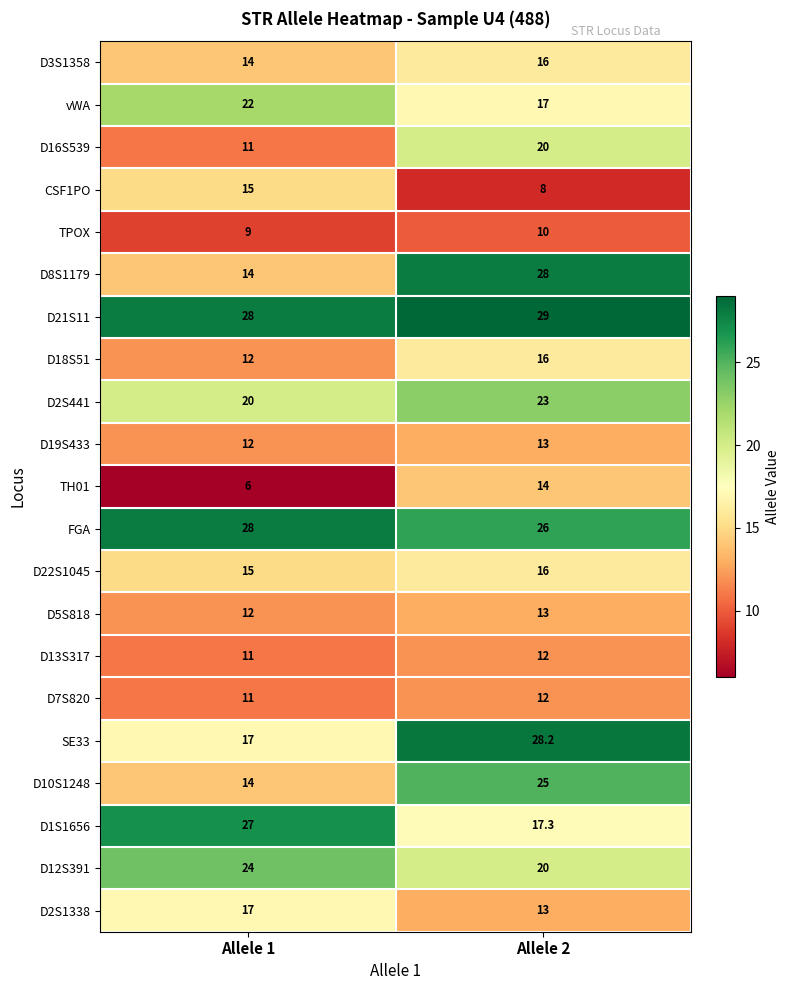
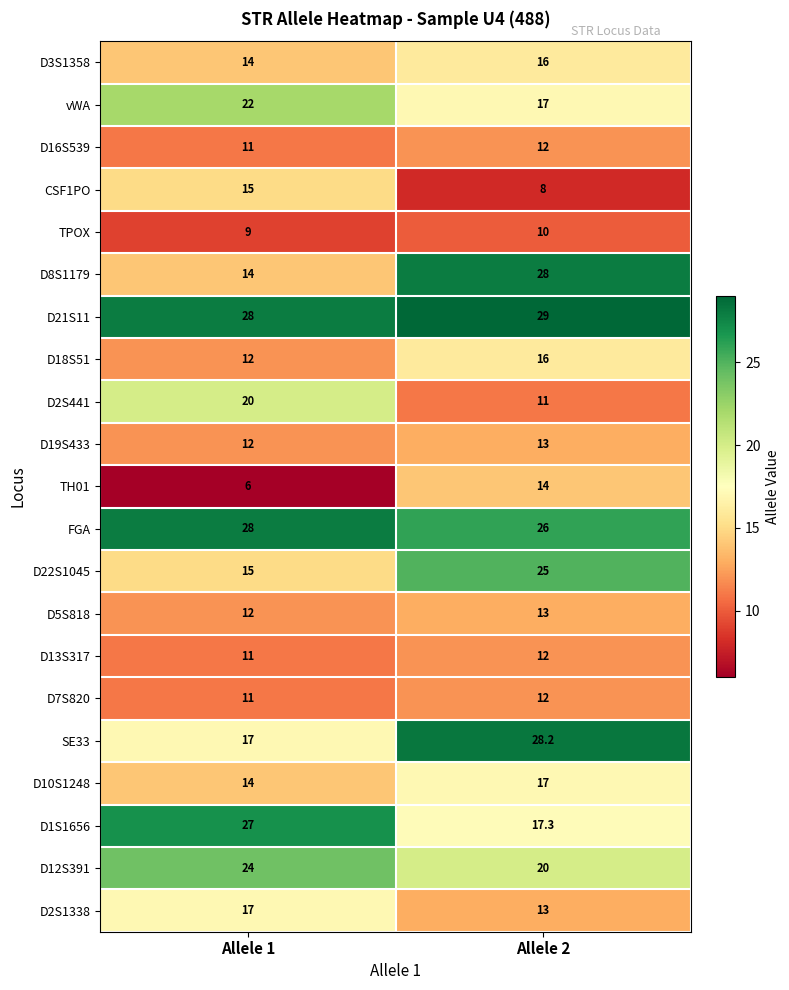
D16S539, Allele 2: 20 -> 12
D2S441, Allele 2: 23 -> 11
D22S1045, Allele 2: 16 -> 25
D10S1248, Allele 2: 25 -> 17
